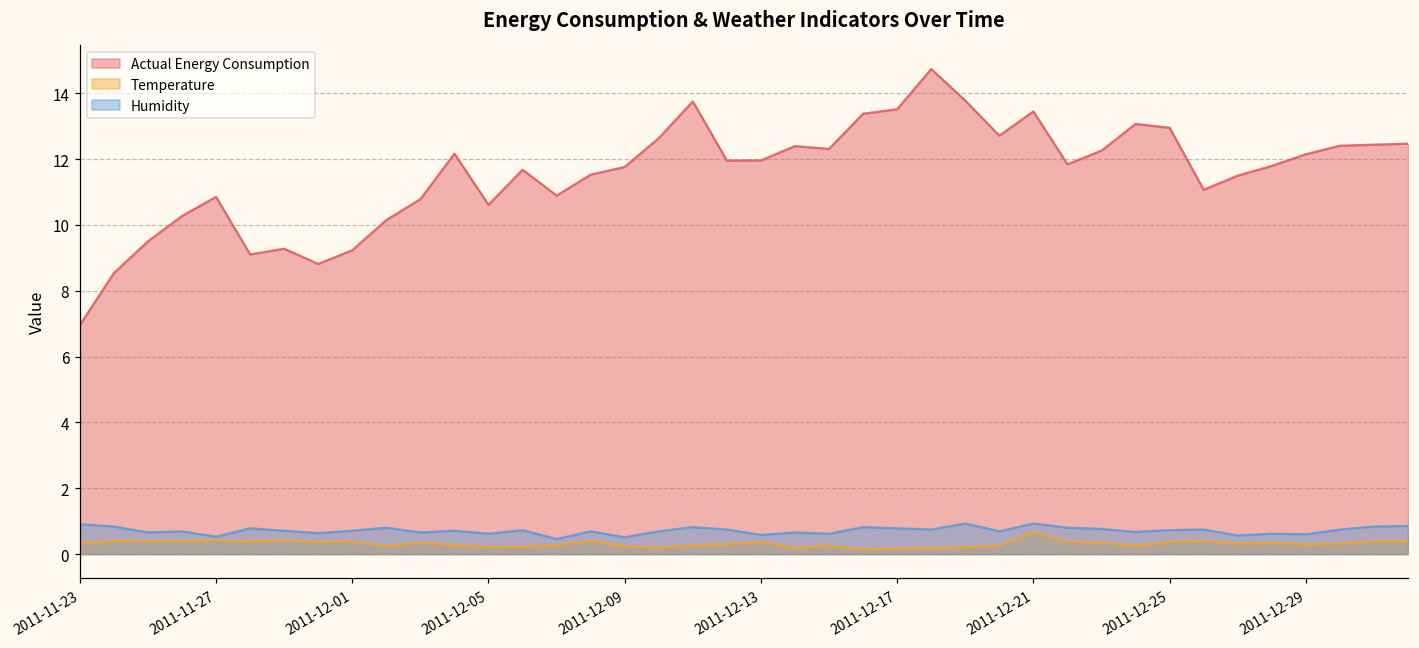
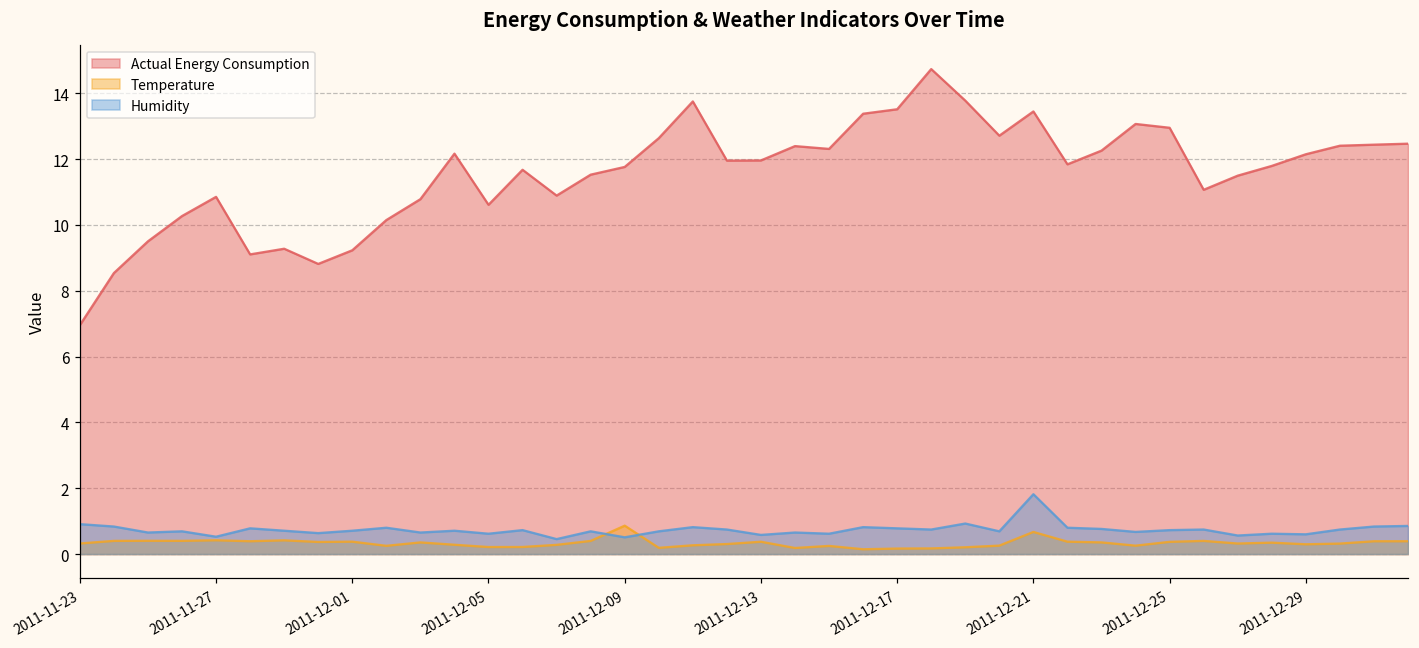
Temperature, 2011-12-09: 0.2 -> 0.9
Humidity, 2011-12-21: 0.9 -> 1.8
